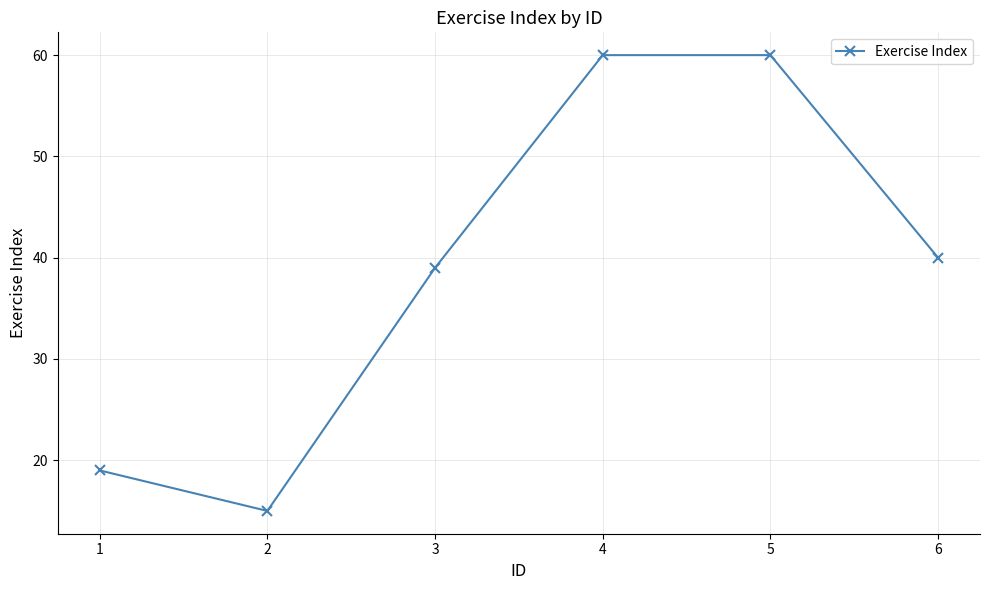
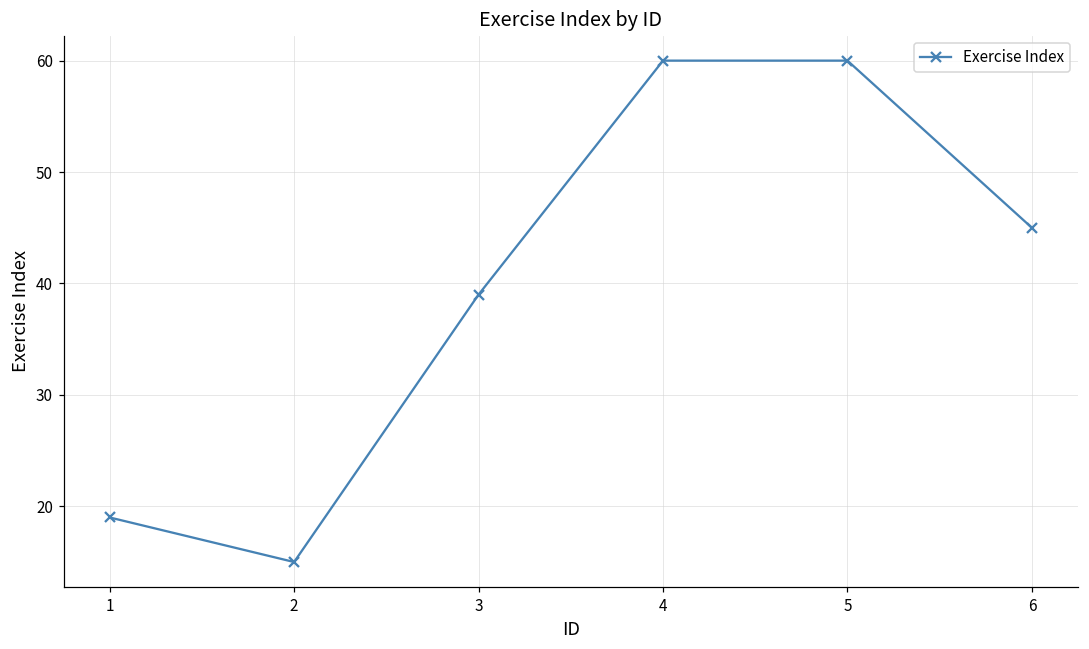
6: 40 -> 45
